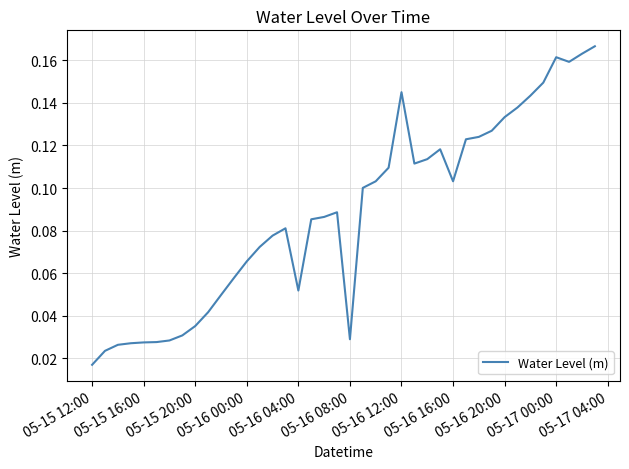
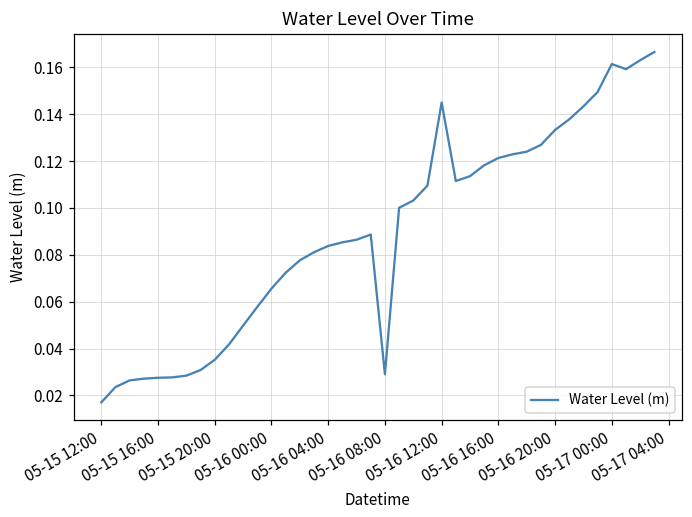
05-16 04:00: 0.052 -> 0.084
05-16 16:00: 0.103 -> 0.121
